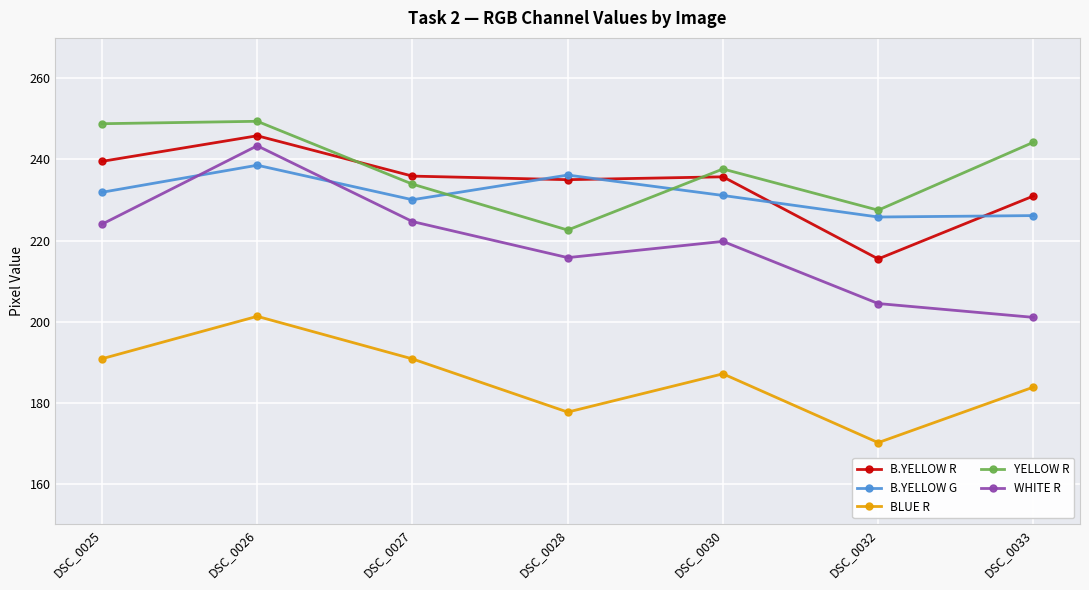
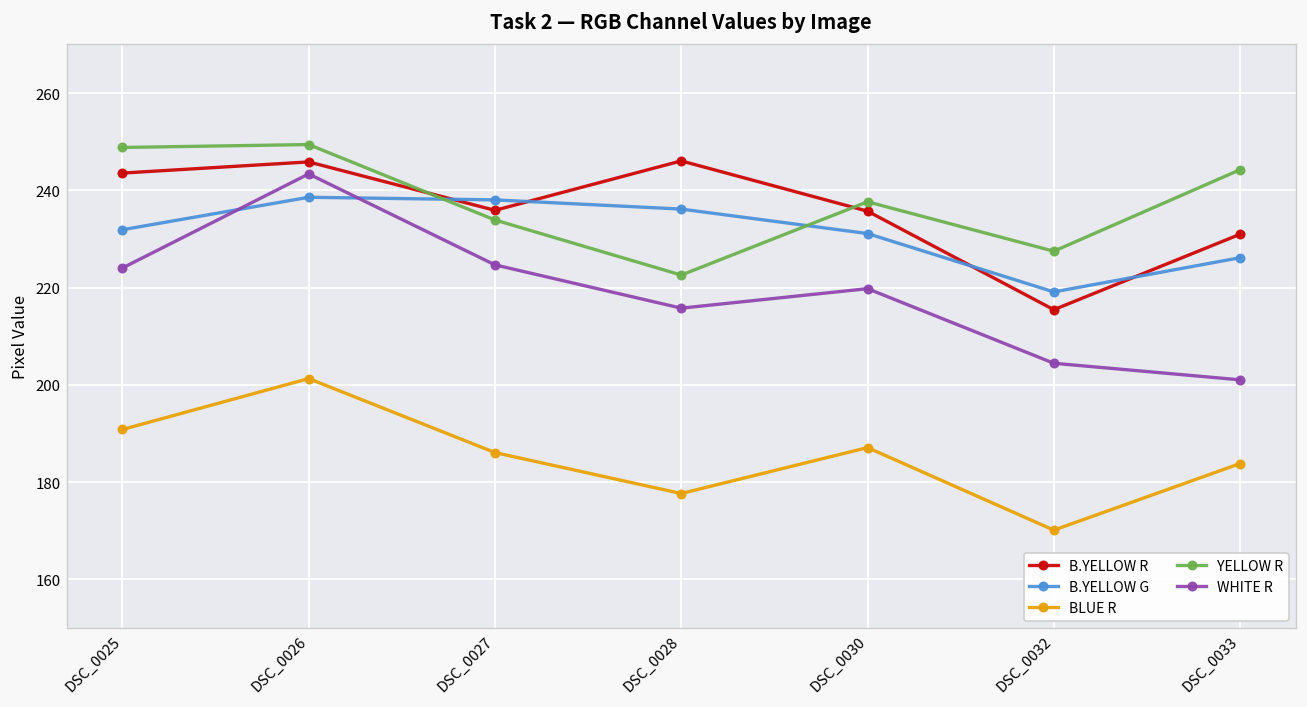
B.YELLOW R, DSC_0025: 240 -> 244
B.YELLOW G, DSC_0027: 230 -> 238
BLUE R, DSC_0027: 191 -> 186
B.YELLOW R, DSC_0028: 235 -> 246
B.YELLOW G, DSC_0032: 226 -> 219
